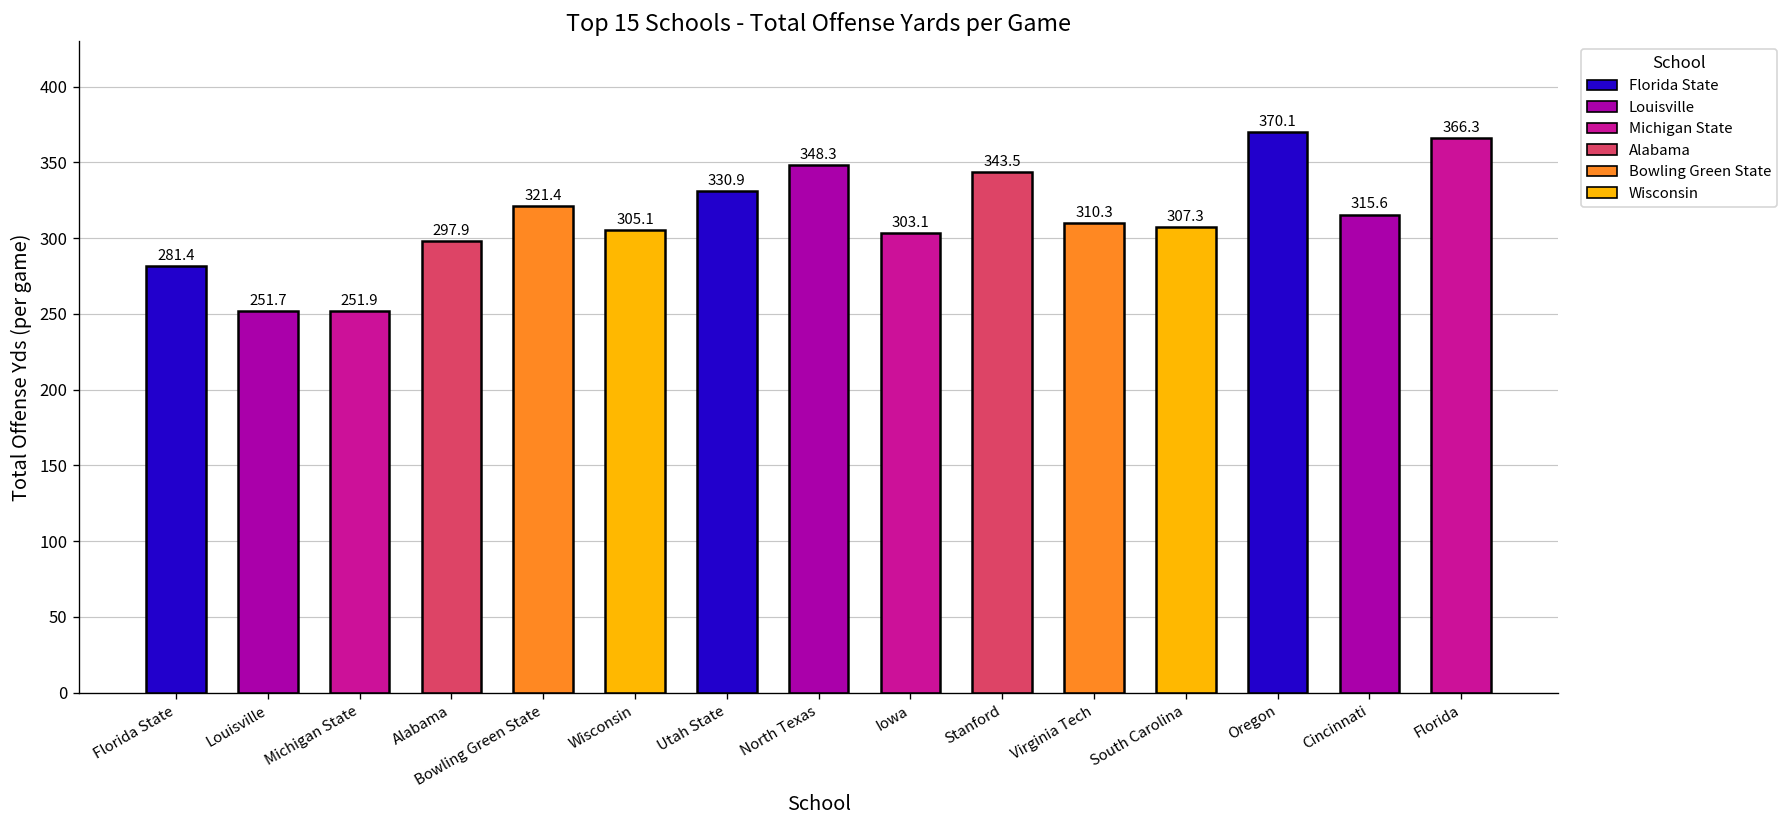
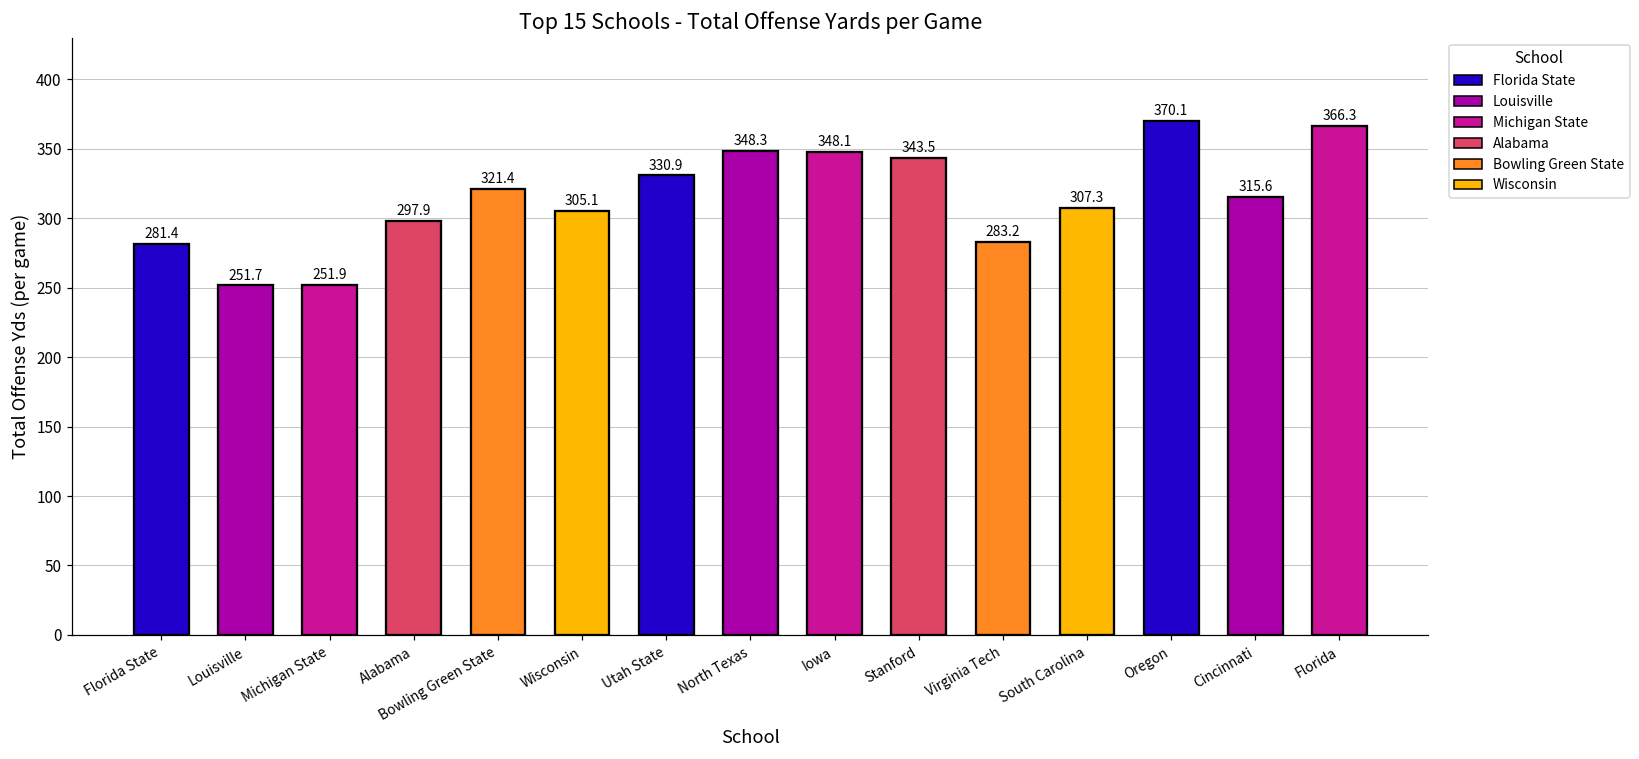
Iowa: 303.1 -> 348.1
Virginia Tech: 310.3 -> 283.2
